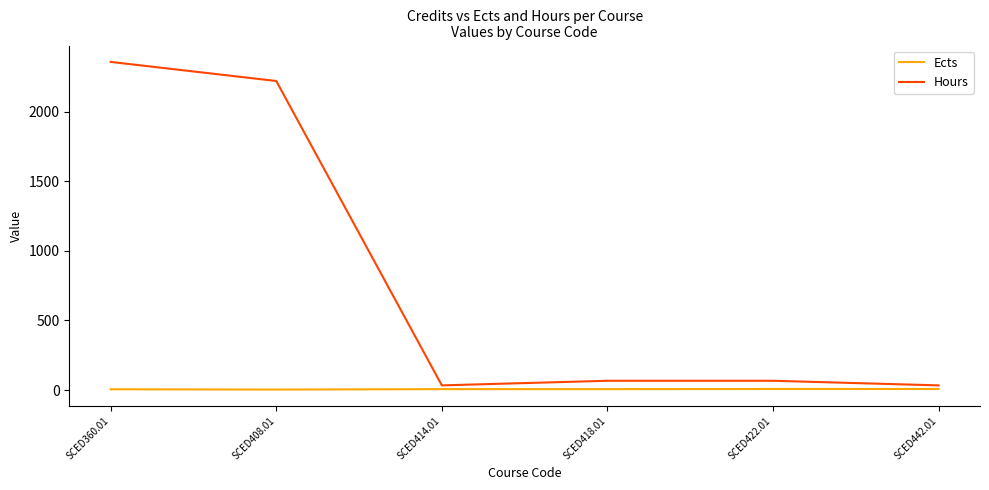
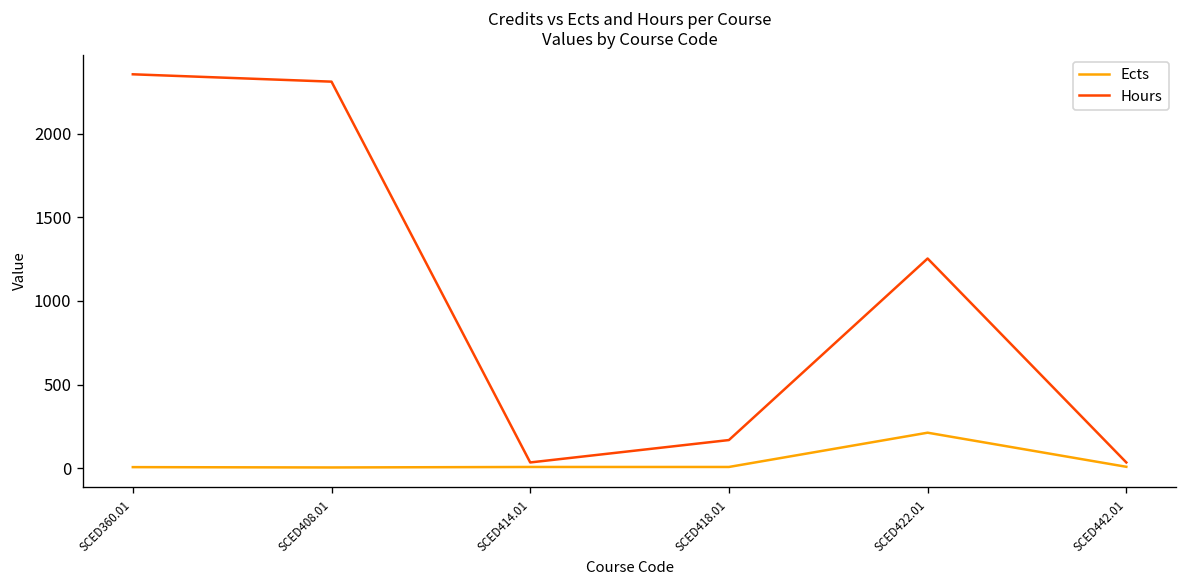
Hours, SCED408.01: 2220 -> 2310
Hours, SCED418.01: 70 -> 170
Ects, SCED422.01: 10 -> 210
Hours, SCED422.01: 70 -> 1250
